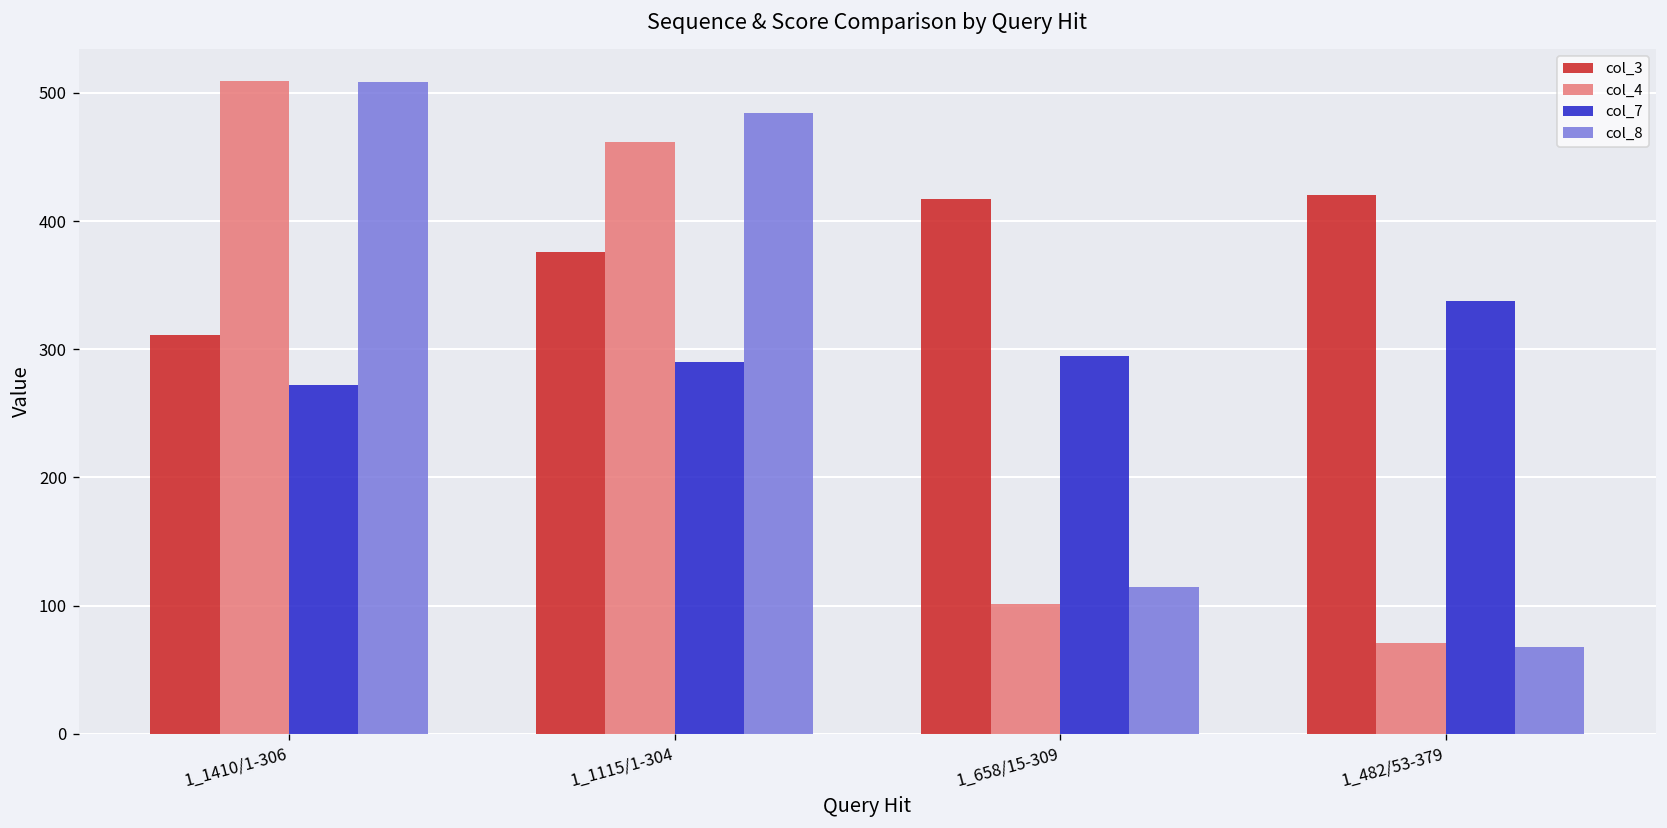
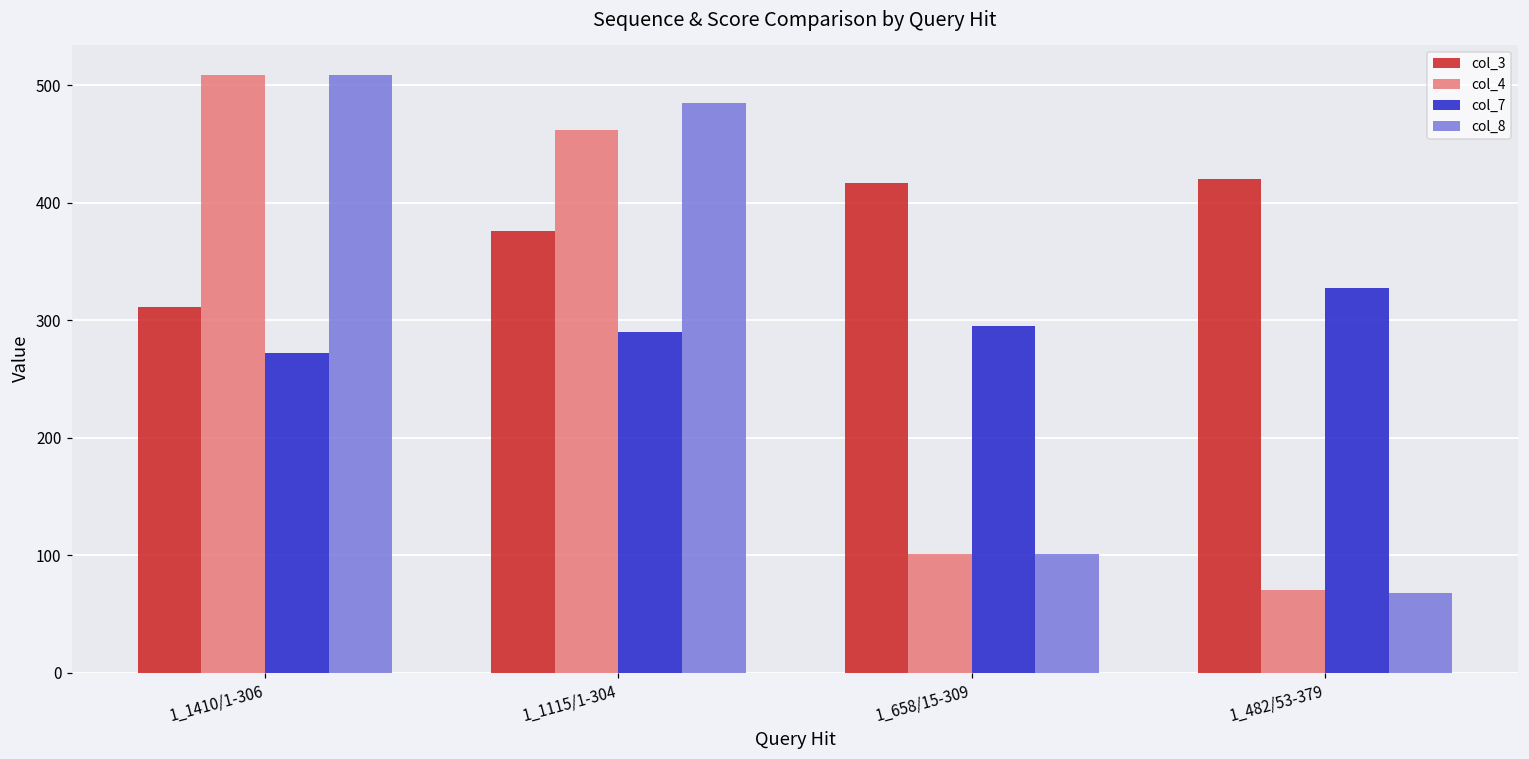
col_8, 1_658/15-309: 114 -> 101
col_7, 1_482/53-379: 338 -> 327
